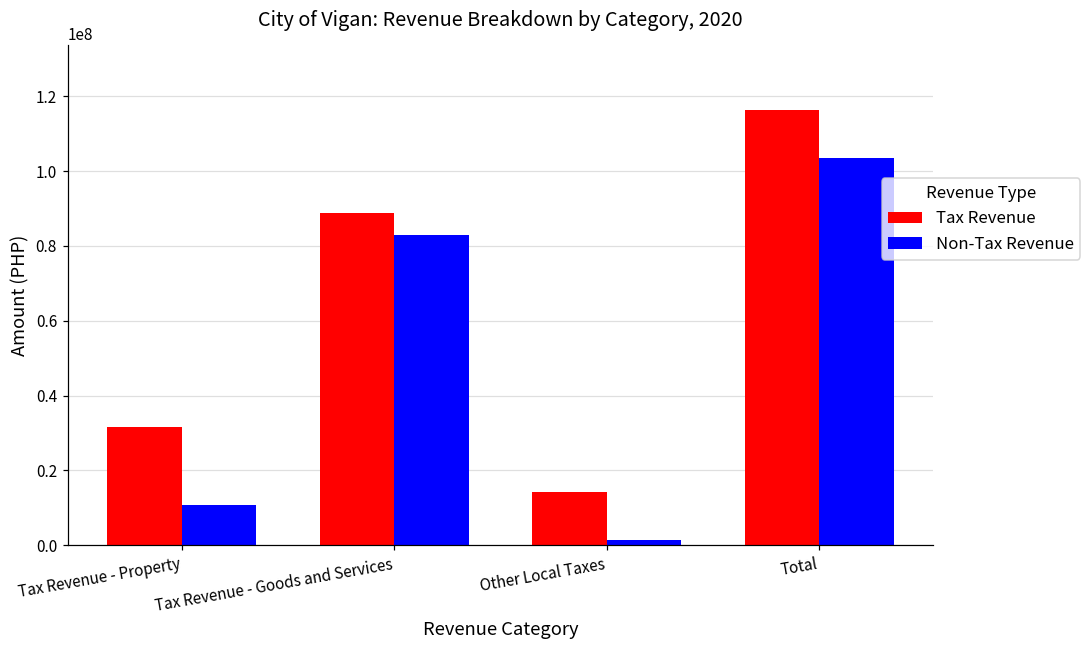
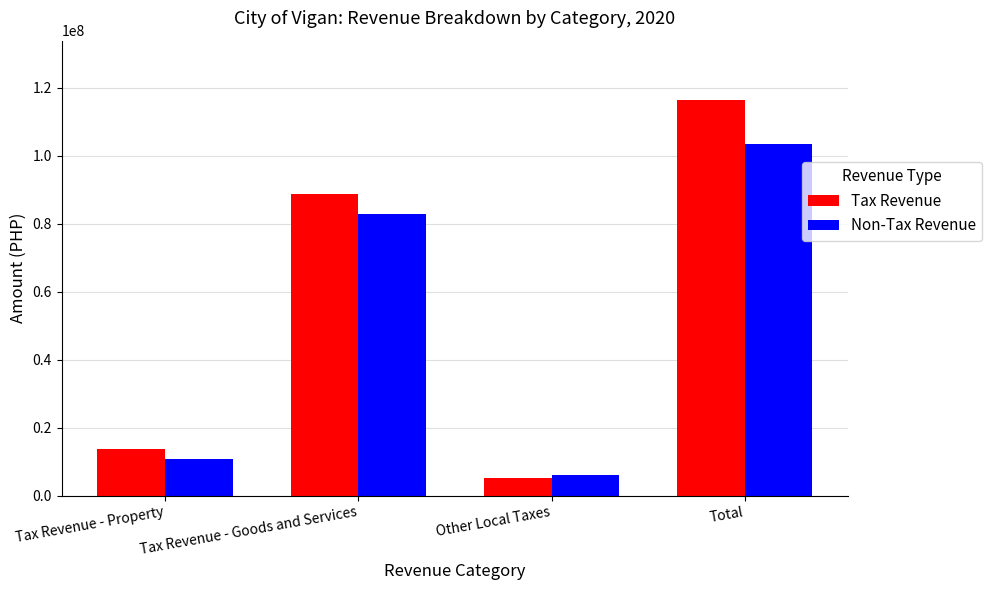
Tax Revenue, Tax Revenue - Property: 32000000 -> 14000000
Tax Revenue, Other Local Taxes: 14000000 -> 5000000
Non-Tax Revenue, Other Local Taxes: 1000000 -> 6000000
